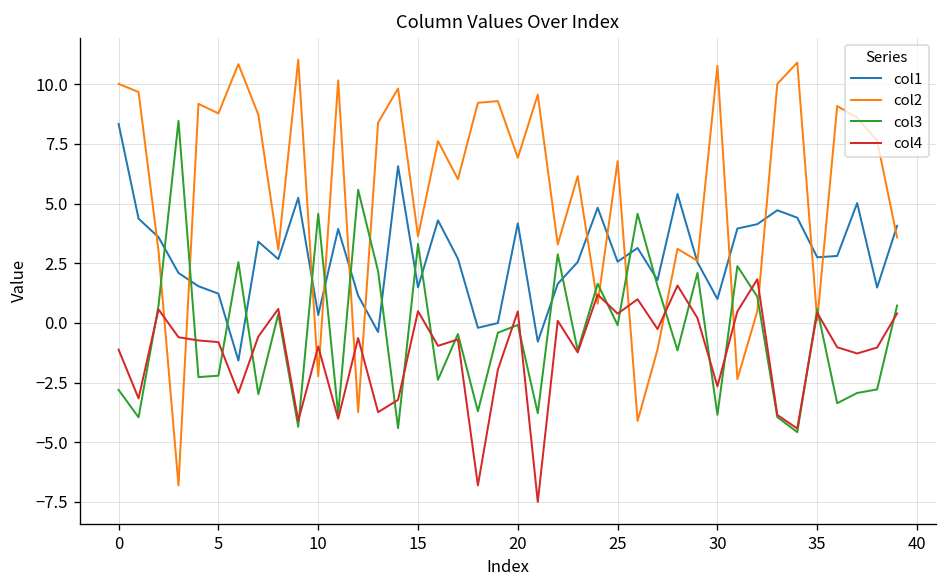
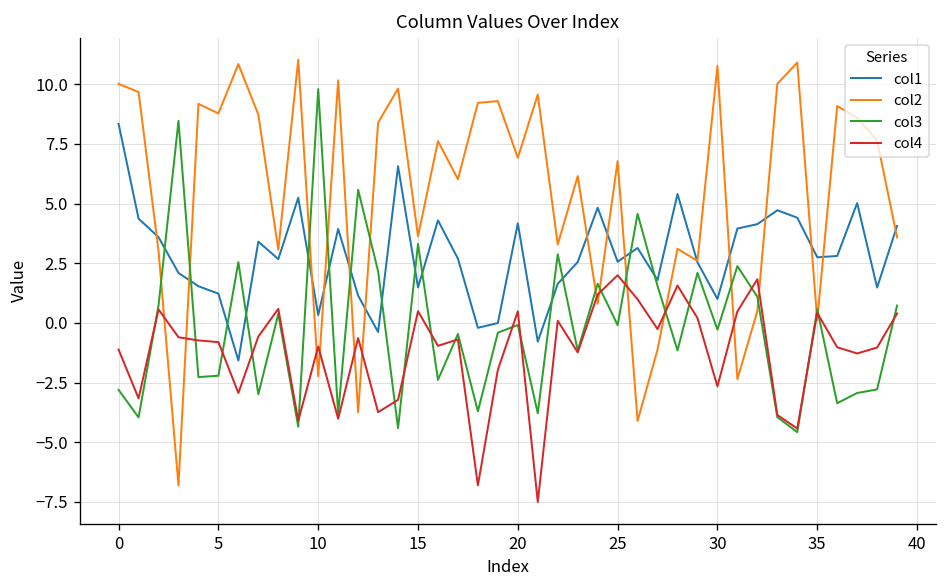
col3, 10: 4.6 -> 9.8
col4, 25: 0.4 -> 2.0
col3, 30: -3.9 -> -0.3
